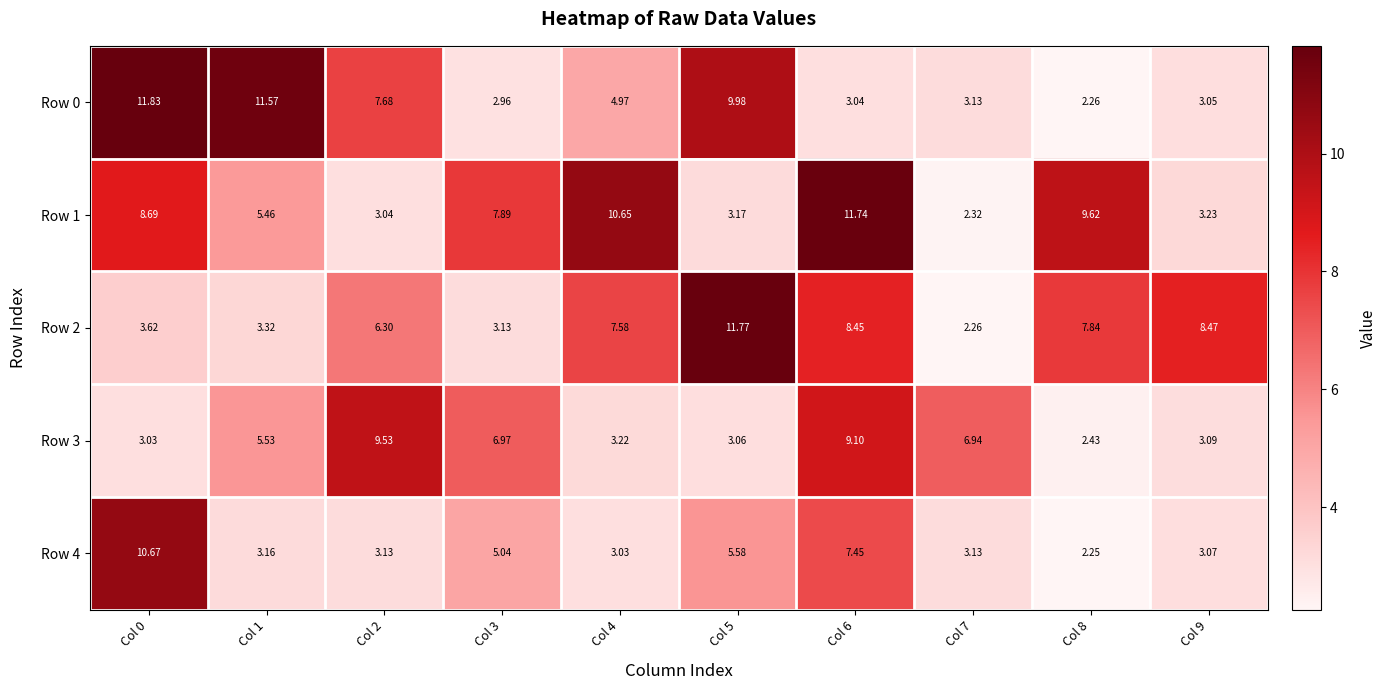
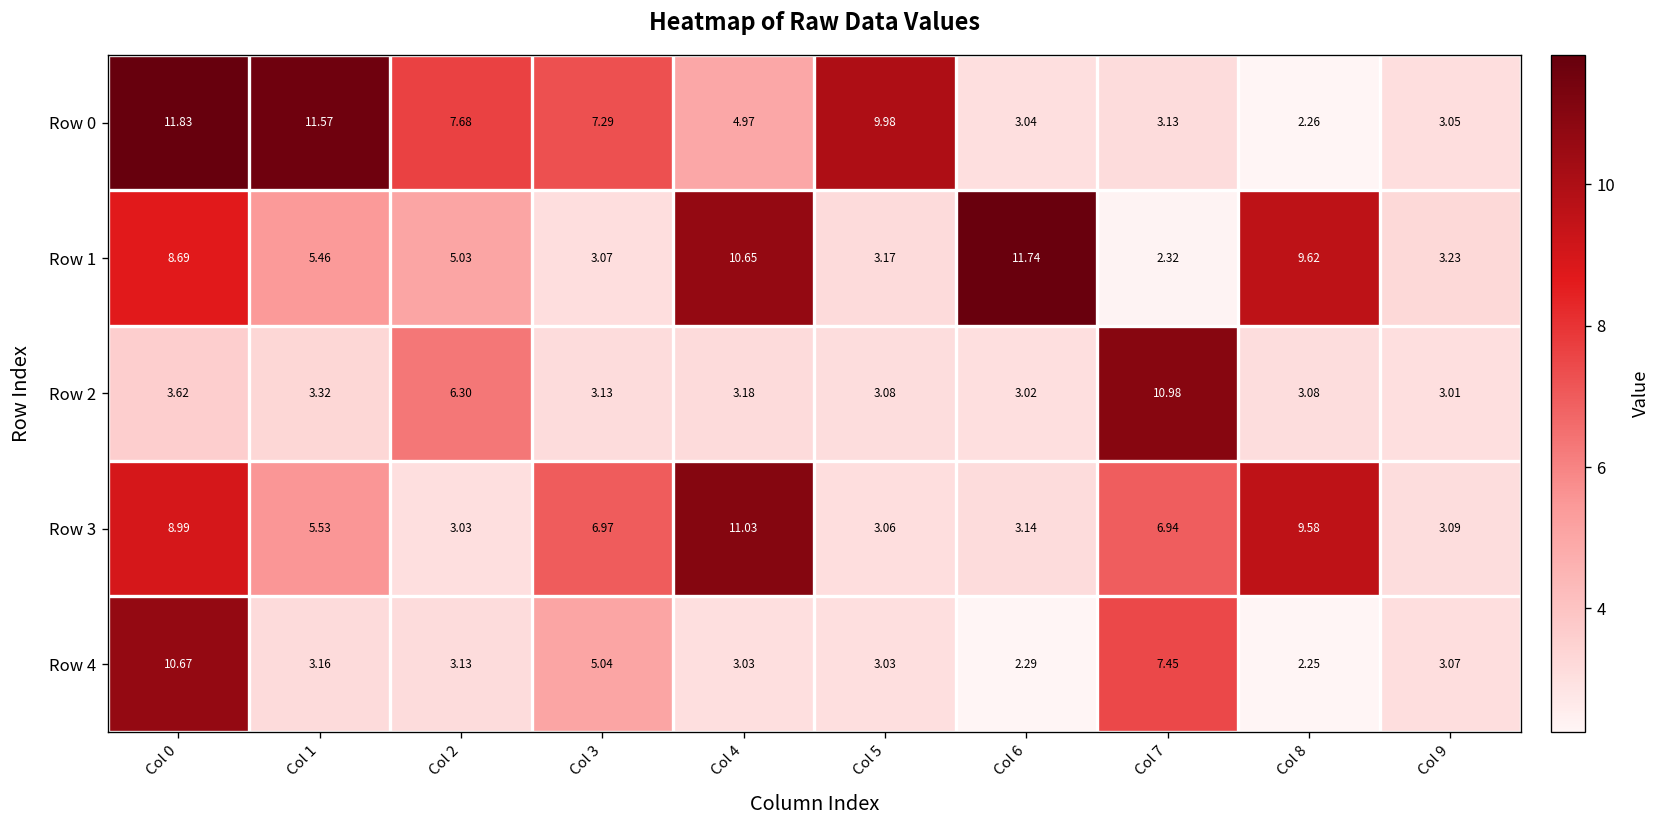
Row 0, Col 3: 2.96 -> 7.29
Row 1, Col 2: 3.04 -> 5.03
Row 1, Col 3: 7.89 -> 3.07
Row 2, Col 4: 7.58 -> 3.18
Row 2, Col 5: 11.77 -> 3.08
Row 2, Col 6: 8.45 -> 3.02
Row 2, Col 7: 2.26 -> 10.98
Row 2, Col 8: 7.84 -> 3.08
Row 2, Col 9: 8.47 -> 3.01
Row 3, Col 0: 3.03 -> 8.99
Row 3, Col 2: 9.53 -> 3.03
Row 3, Col 4: 3.22 -> 11.03
Row 3, Col 6: 9.10 -> 3.14
Row 3, Col 8: 2.43 -> 9.58
Row 4, Col 5: 5.58 -> 3.03
Row 4, Col 6: 7.45 -> 2.29
Row 4, Col 7: 3.13 -> 7.45
